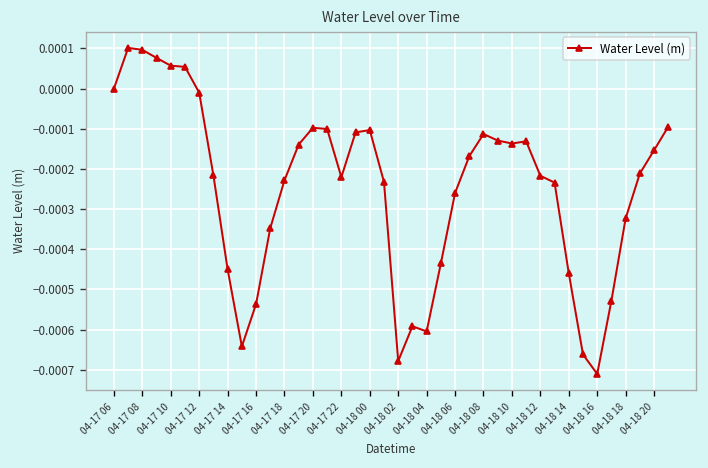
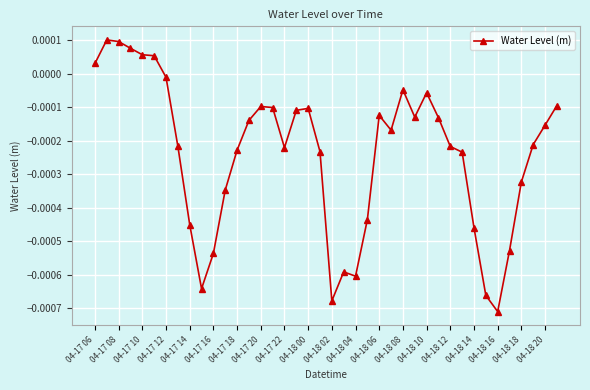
04-17 06: 0.00000 -> 0.00003
04-18 06: -0.00026 -> -0.00012
04-18 08: -0.00011 -> -0.00005
04-18 10: -0.00014 -> -0.00006
